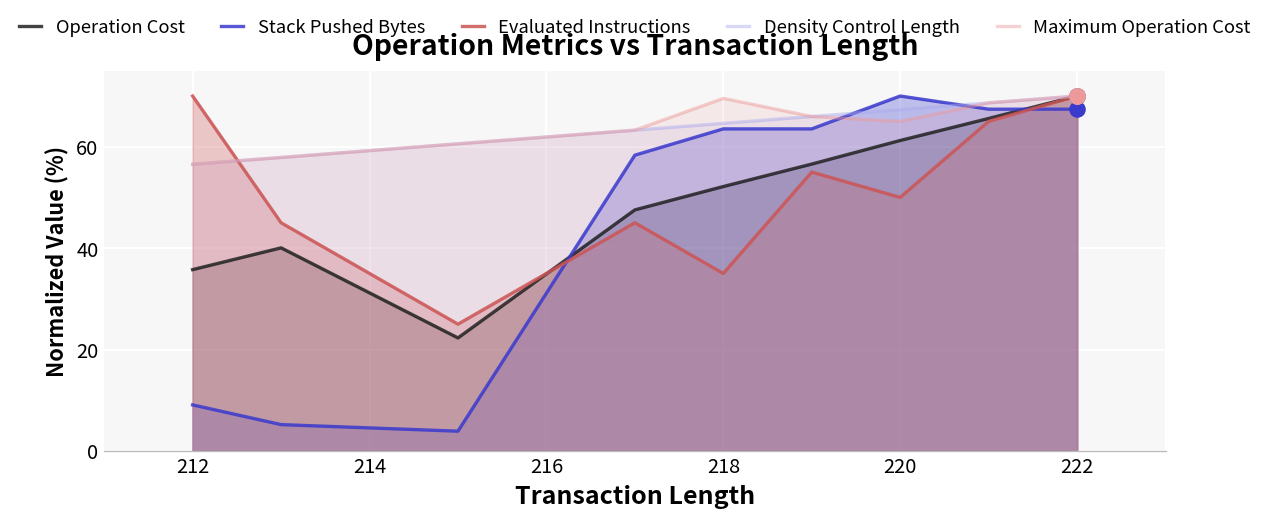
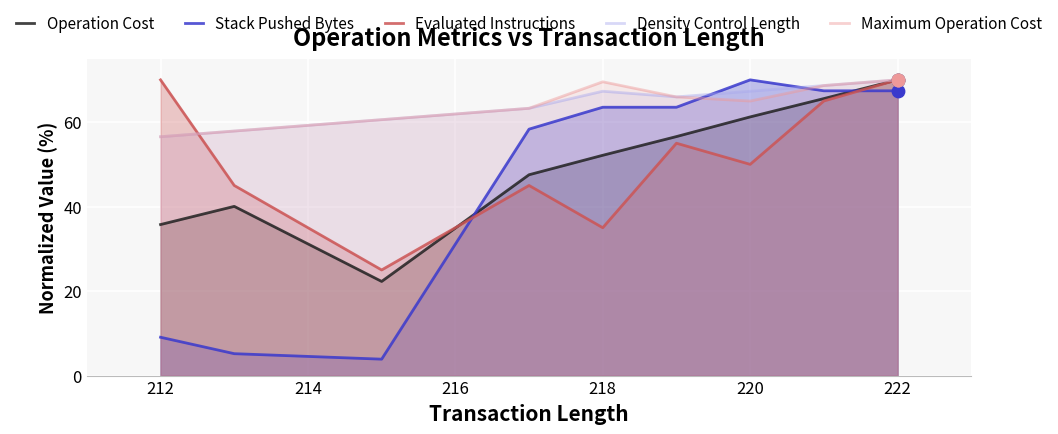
Density Control Length, 218: 65 -> 67
